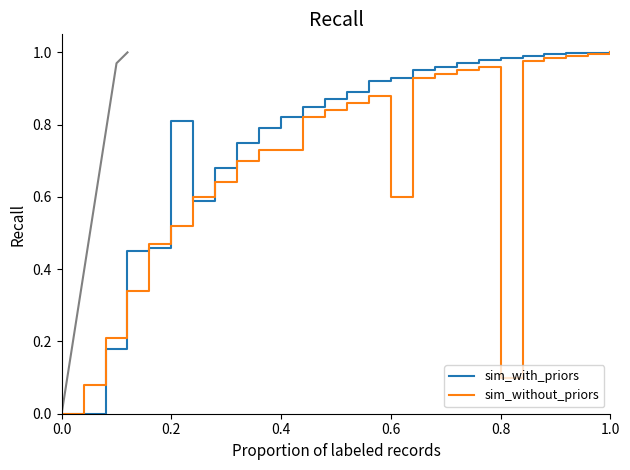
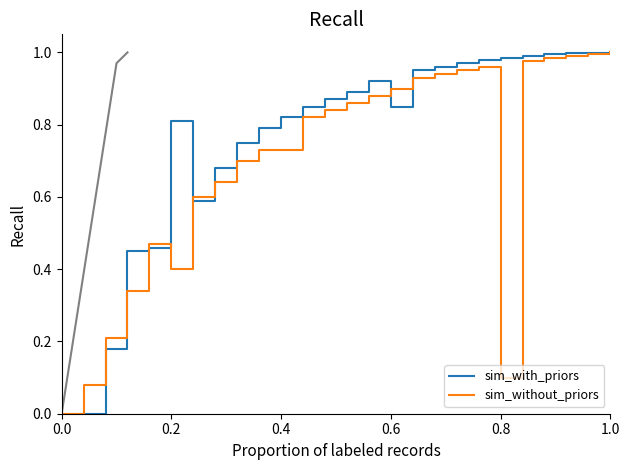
sim_without_priors, 0.2: 0.52 -> 0.40
sim_with_priors, 0.6: 0.93 -> 0.85
sim_without_priors, 0.6: 0.6 -> 0.9
